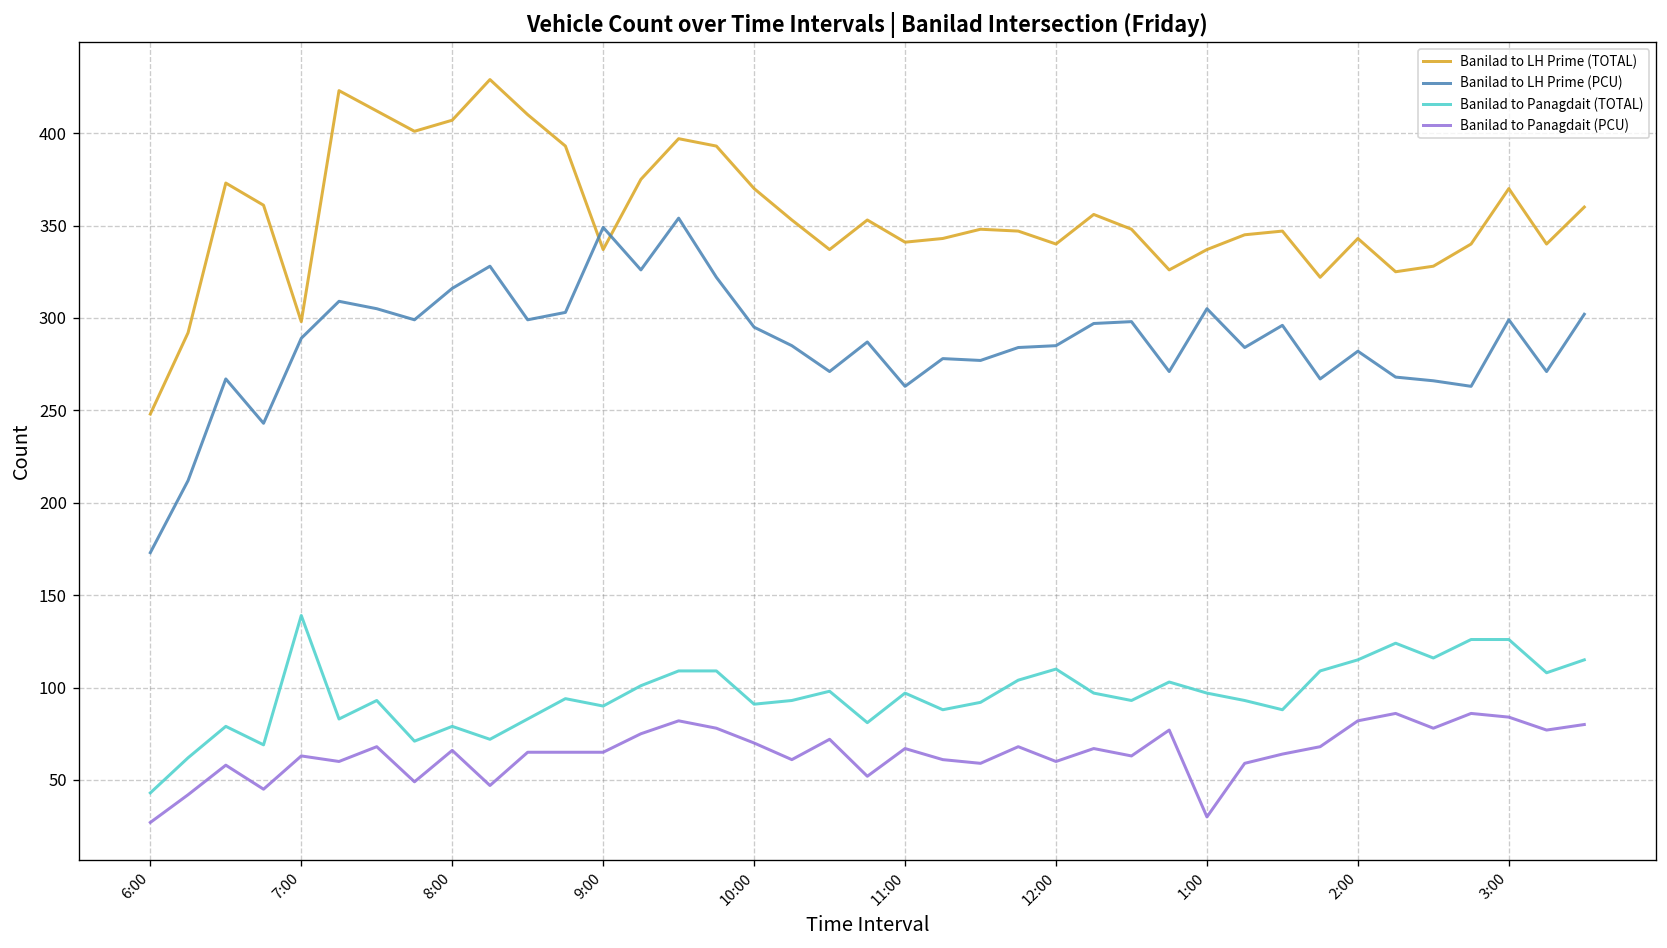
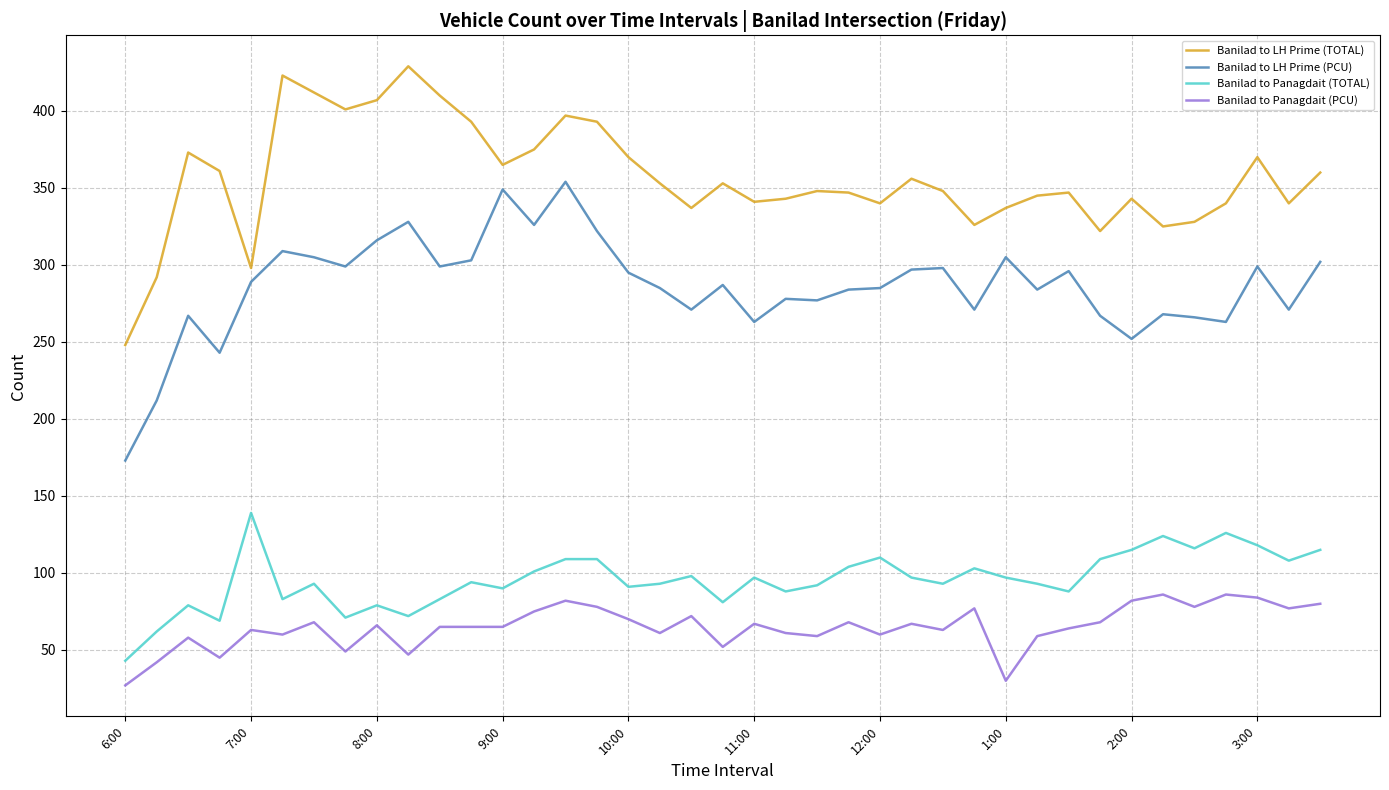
Banilad to LH Prime (TOTAL), 9:00: 337 -> 365
Banilad to LH Prime (PCU), 2:00: 282 -> 252
Banilad to Panagdait (TOTAL), 3:00: 126 -> 118
